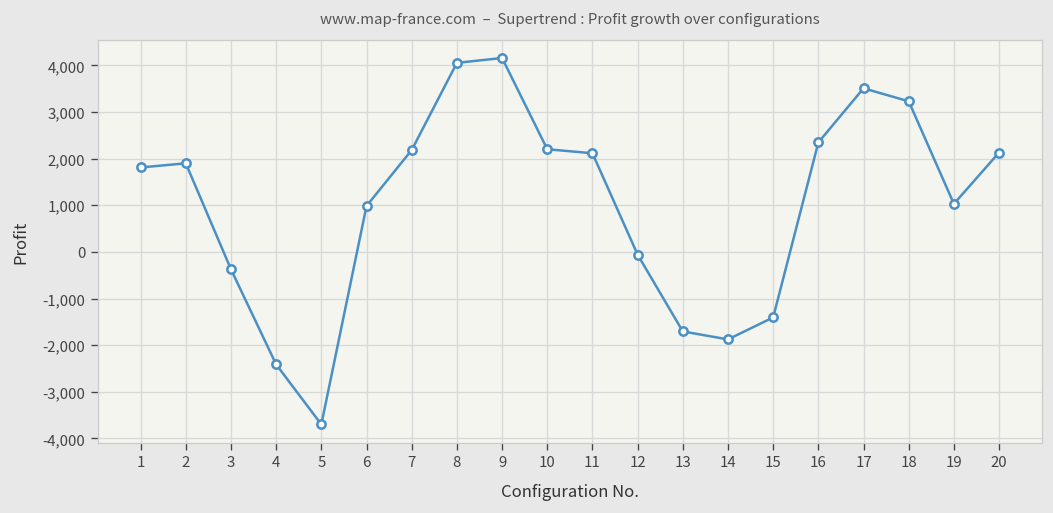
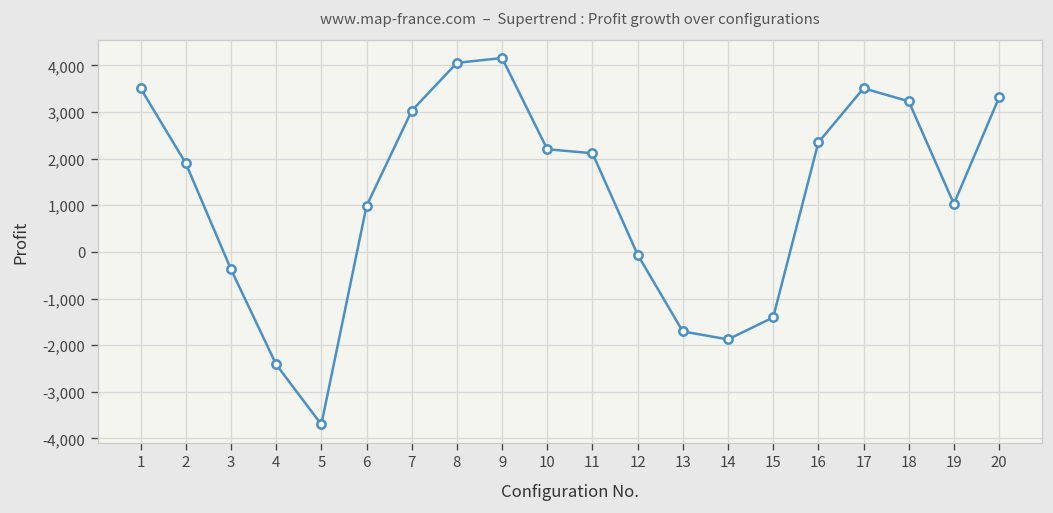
1: 1,800 -> 3,500
7: 2,200 -> 3,000
20: 2,100 -> 3,300
